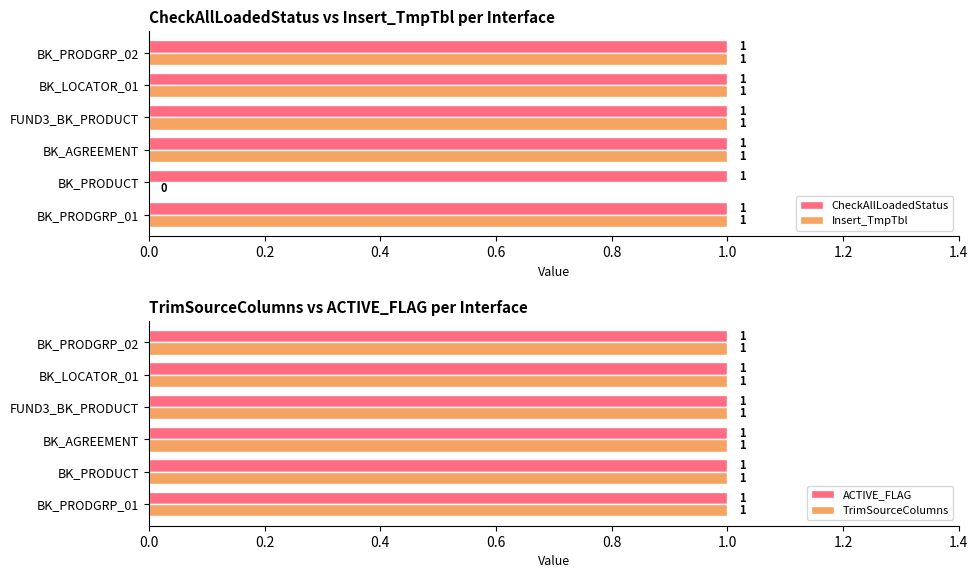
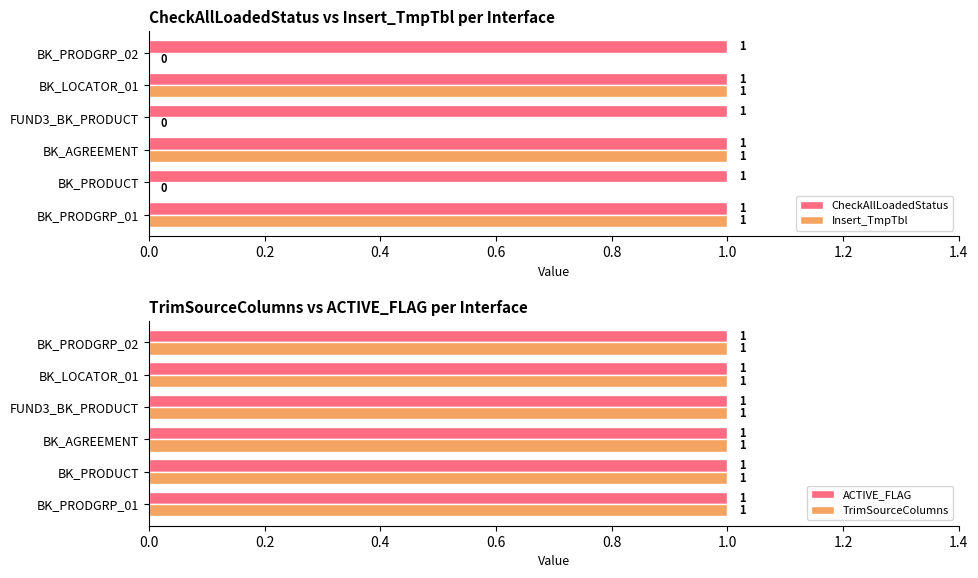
CheckAllLoadedStatus vs Insert_TmpTbl per Interface, Insert_TmpTbl, BK_PRODGRP_02: 1 -> 0
CheckAllLoadedStatus vs Insert_TmpTbl per Interface, Insert_TmpTbl, FUND3_BK_PRODUCT: 1 -> 0
